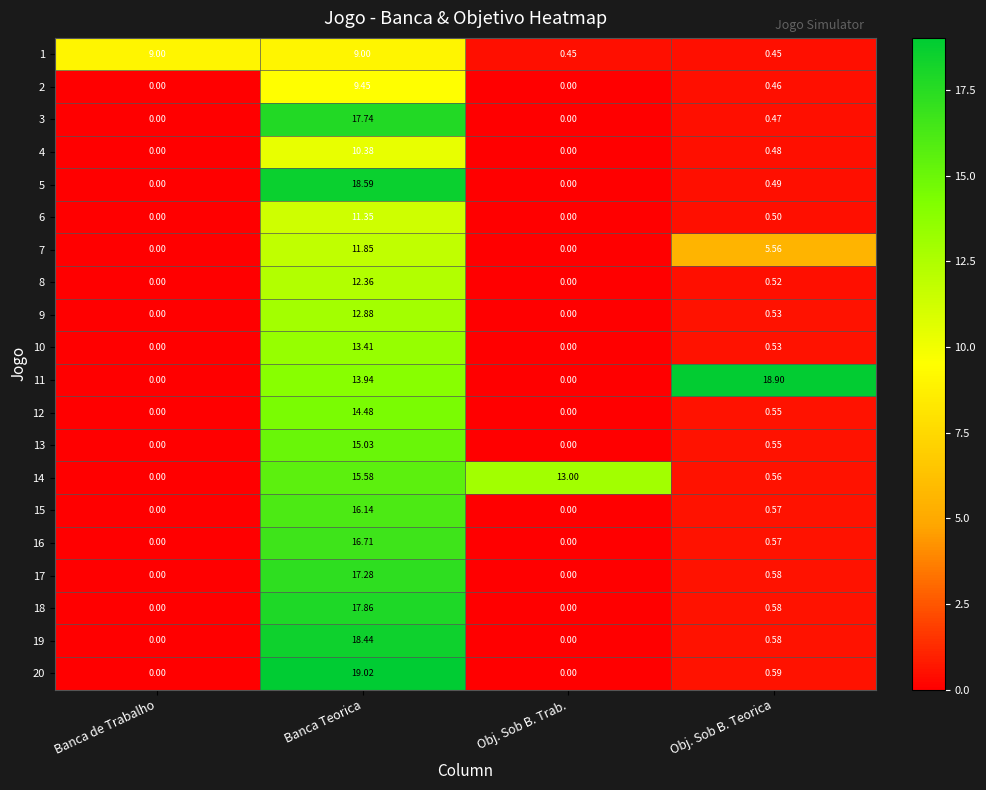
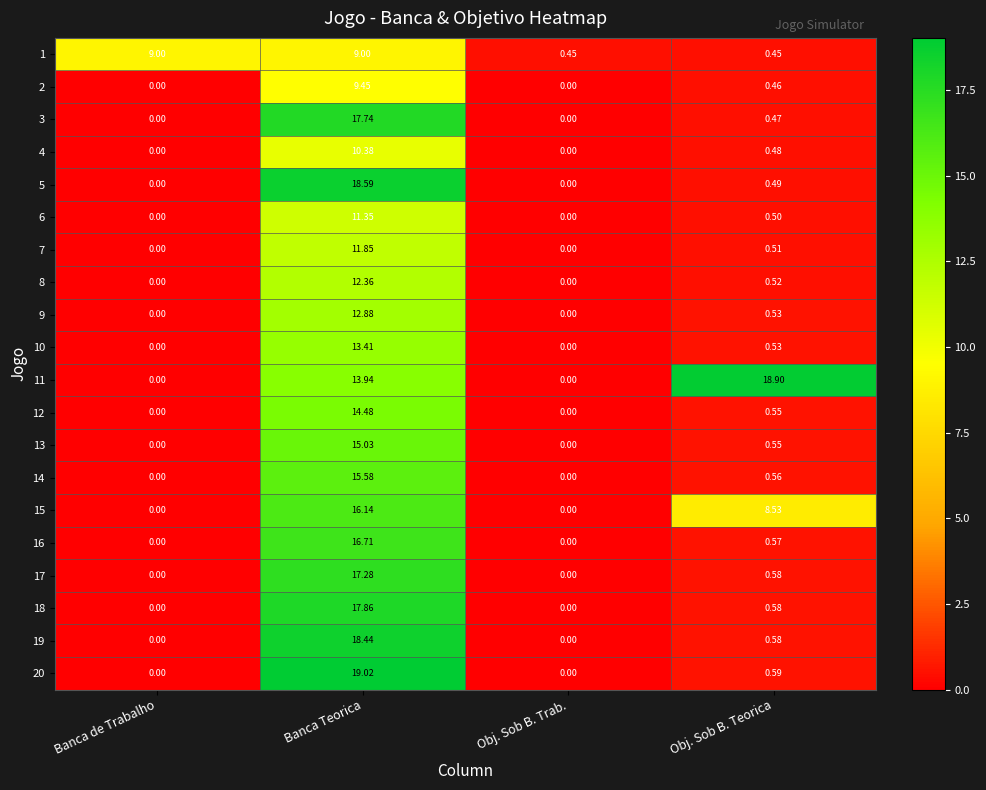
7, Obj. Sob B. Teorica: 5.56 -> 0.51
14, Obj. Sob B. Trab.: 13.00 -> 0.00
15, Obj. Sob B. Teorica: 0.57 -> 8.53
